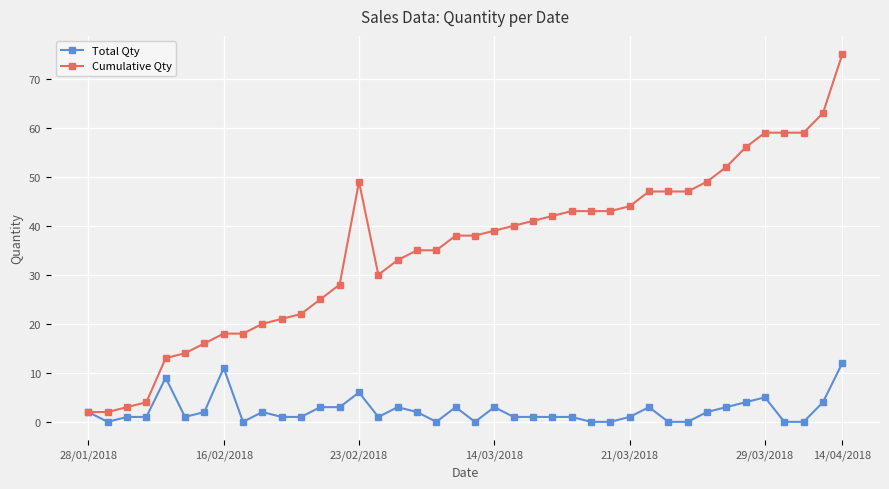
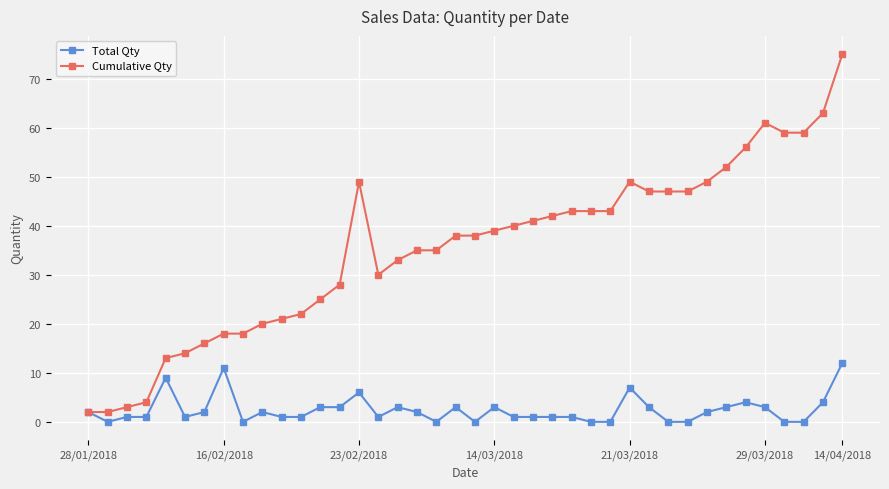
Total Qty, 21/03/2018: 1 -> 7
Cumulative Qty, 21/03/2018: 44 -> 49
Total Qty, 29/03/2018: 5 -> 3
Cumulative Qty, 29/03/2018: 59 -> 61
